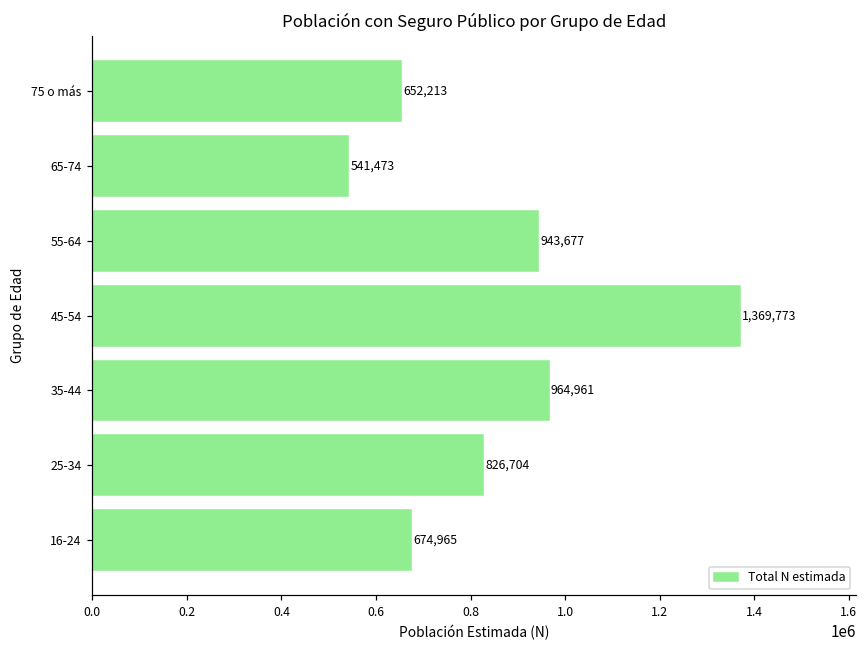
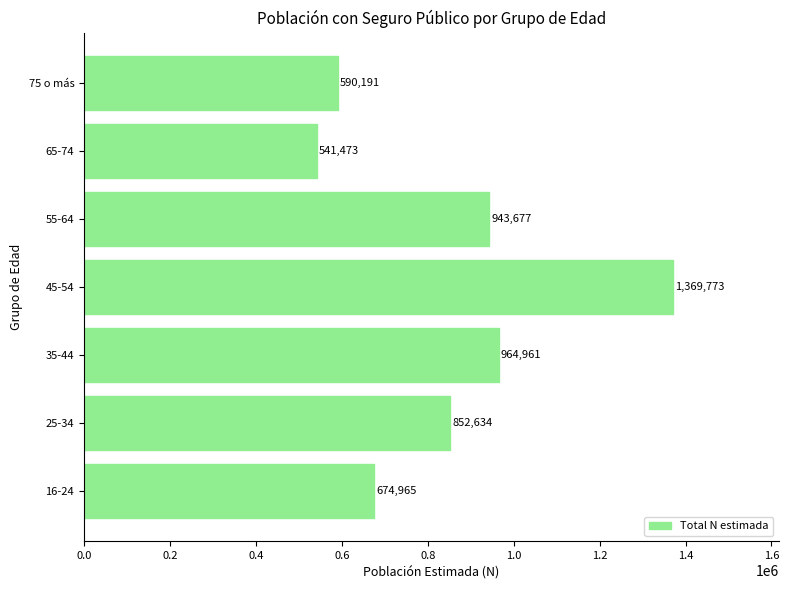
75 o más: 652,213 -> 590,191
25-34: 826,704 -> 852,634
